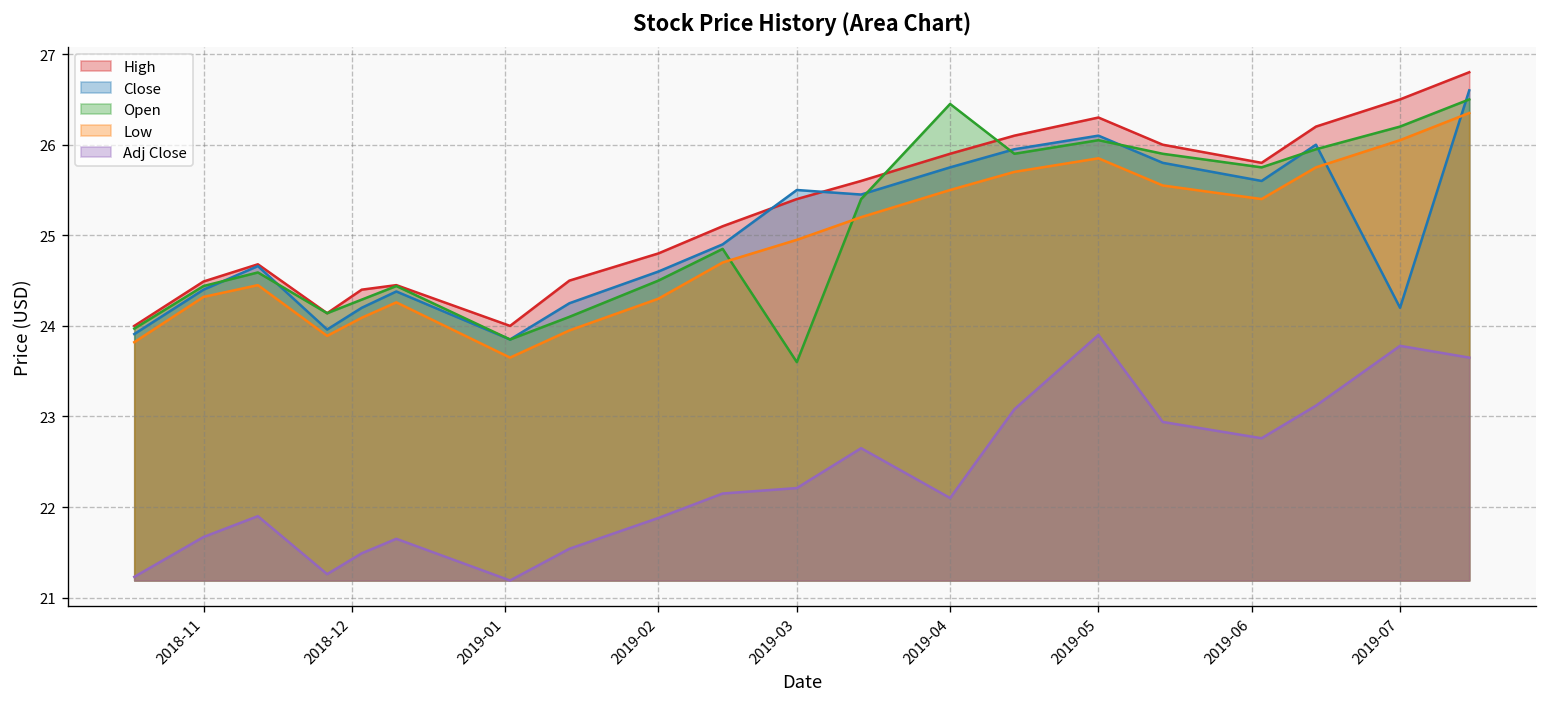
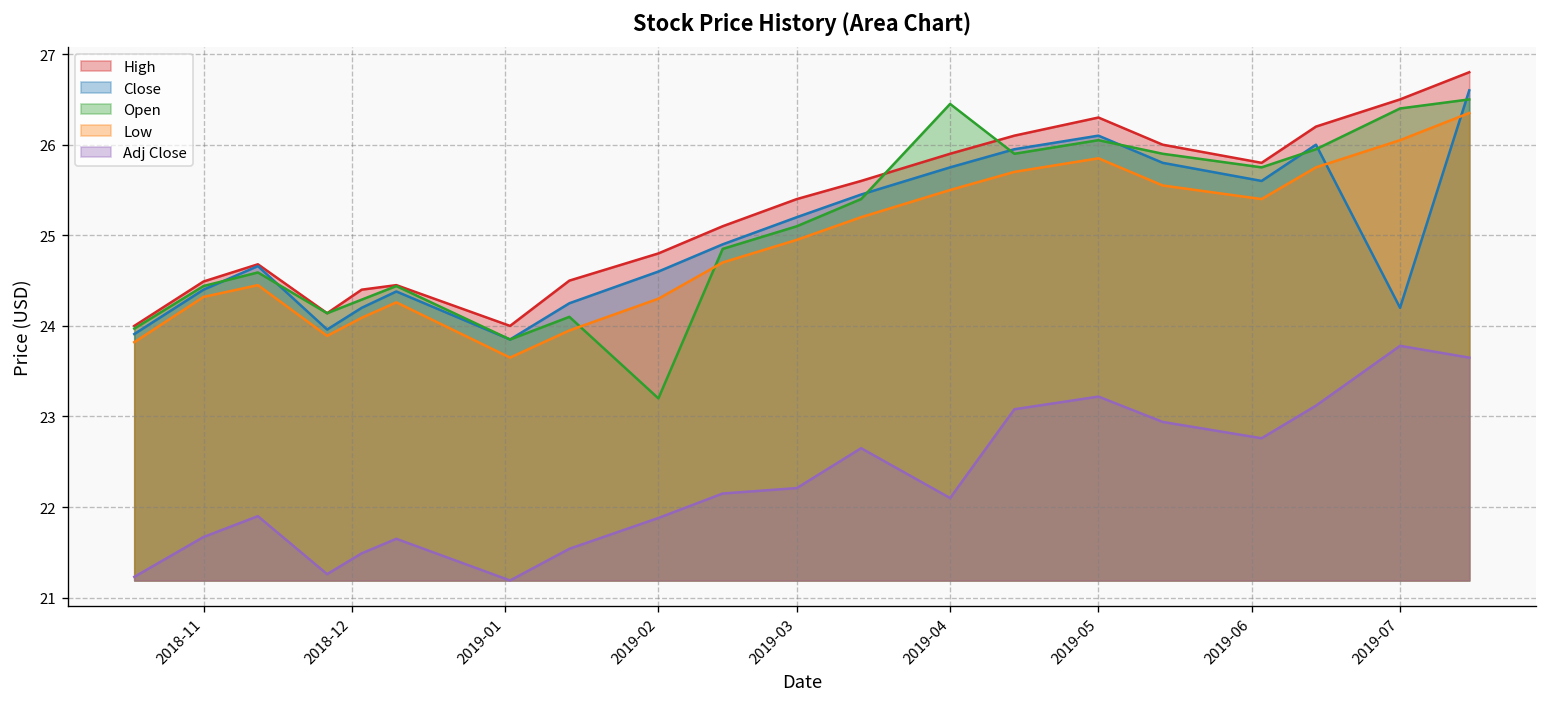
Open, 2019-02: 24.5 -> 23.2
Close, 2019-03: 25.5 -> 25.2
Open, 2019-03: 23.6 -> 25.1
Adj Close, 2019-05: 23.9 -> 23.2
Open, 2019-07: 26.2 -> 26.4
